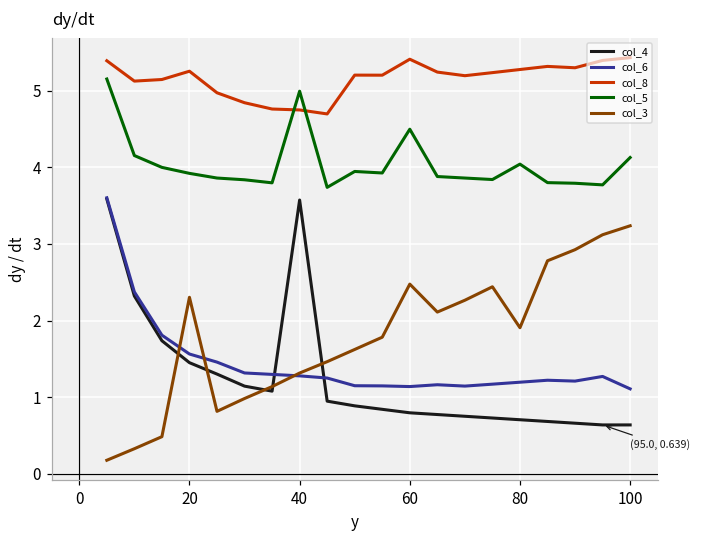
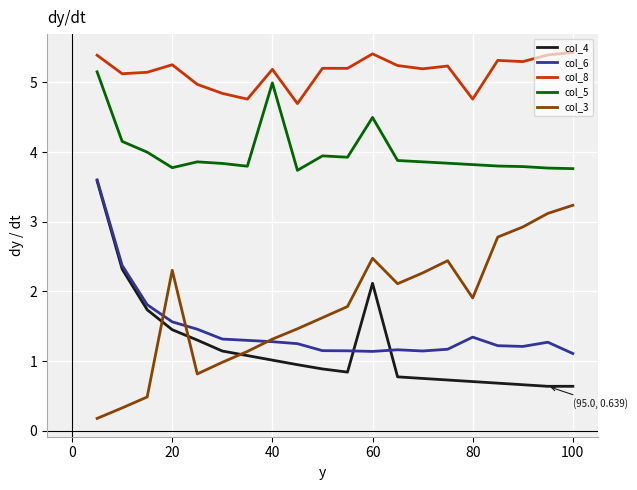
col_5, 20: 3.9 -> 3.8
col_4, 40: 3.6 -> 1.0
col_8, 40: 4.7 -> 5.2
col_4, 60: 0.8 -> 2.1
col_6, 80: 1.2 -> 1.3
col_8, 80: 5.3 -> 4.8
col_5, 80: 4.0 -> 3.8
col_5, 100: 4.1 -> 3.8
